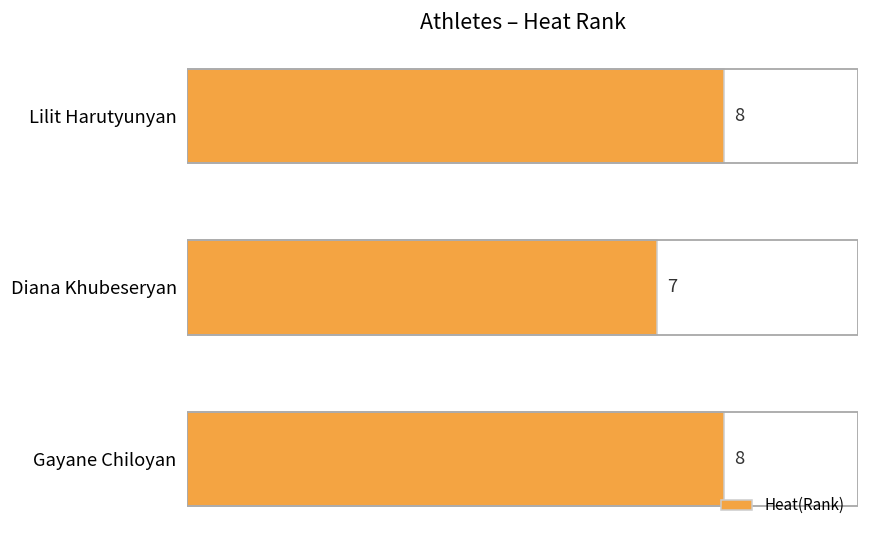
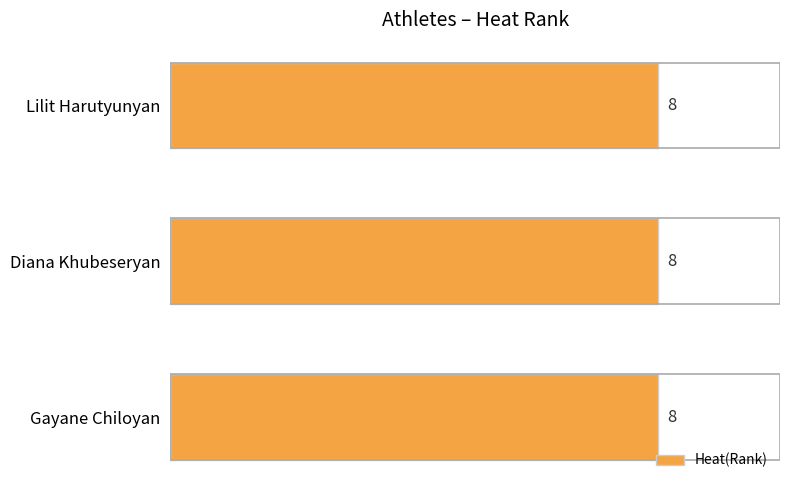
Diana Khubeseryan: 7 -> 8
